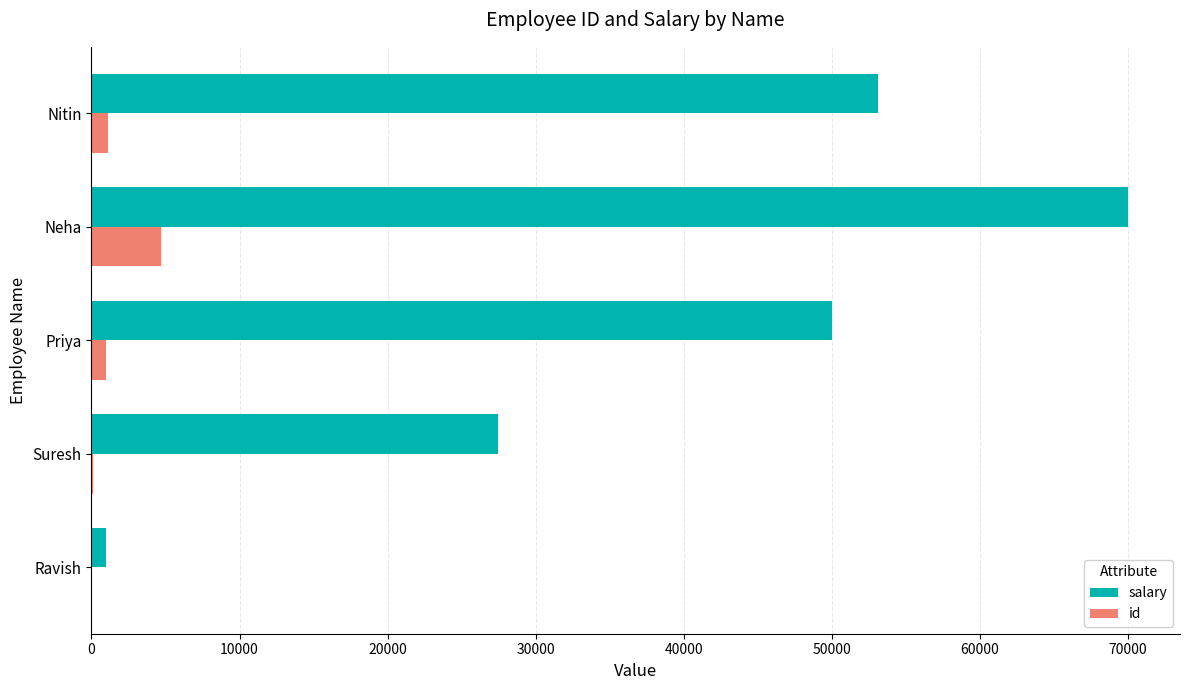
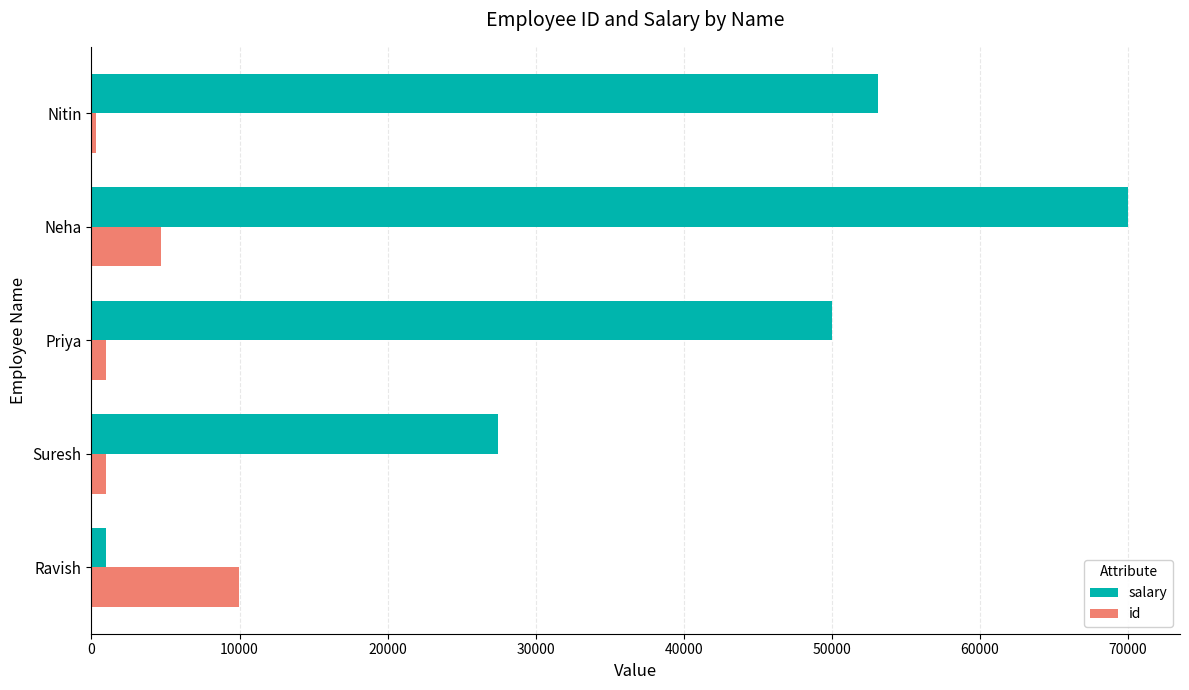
id, Nitin: 1100 -> 300
id, Suresh: 100 -> 1000
id, Ravish: 0 -> 9900
